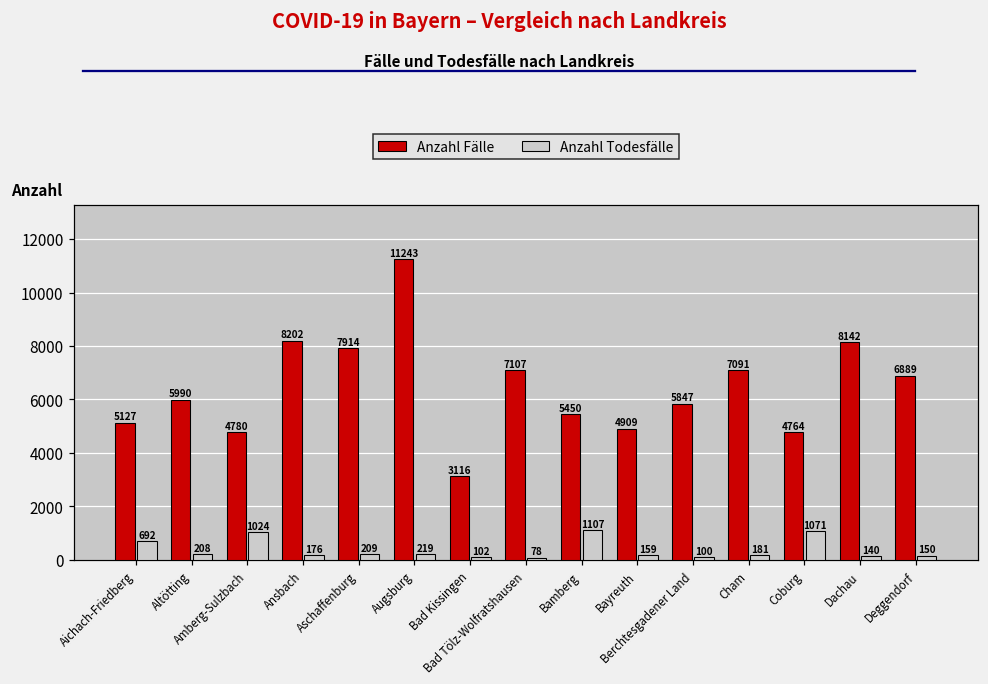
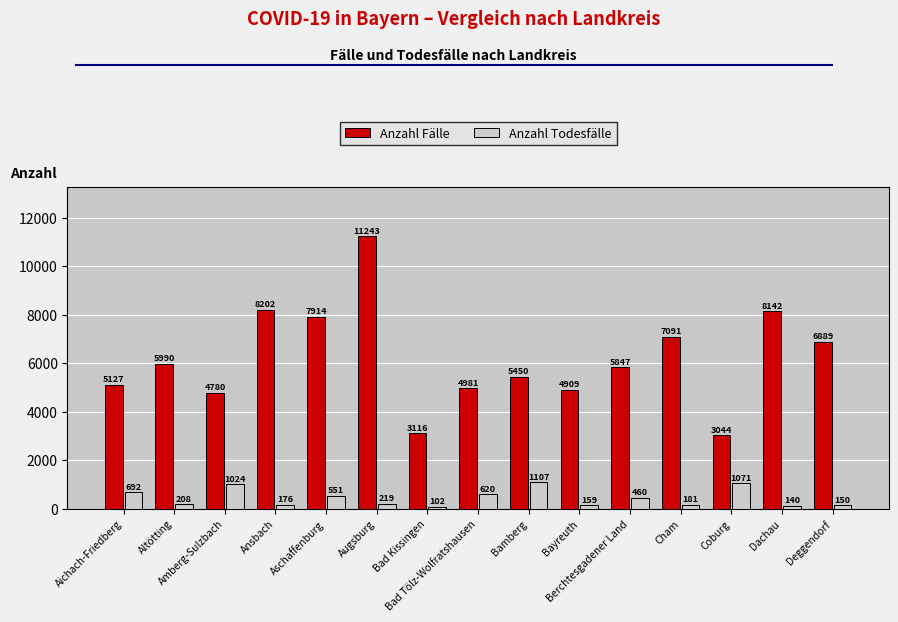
Anzahl Todesfälle, Aschaffenburg: 209 -> 551
Anzahl Fälle, Bad Tölz-Wolfratshausen: 7107 -> 4981
Anzahl Todesfälle, Bad Tölz-Wolfratshausen: 78 -> 620
Anzahl Todesfälle, Berchtesgadener Land: 100 -> 460
Anzahl Fälle, Coburg: 4764 -> 3044
